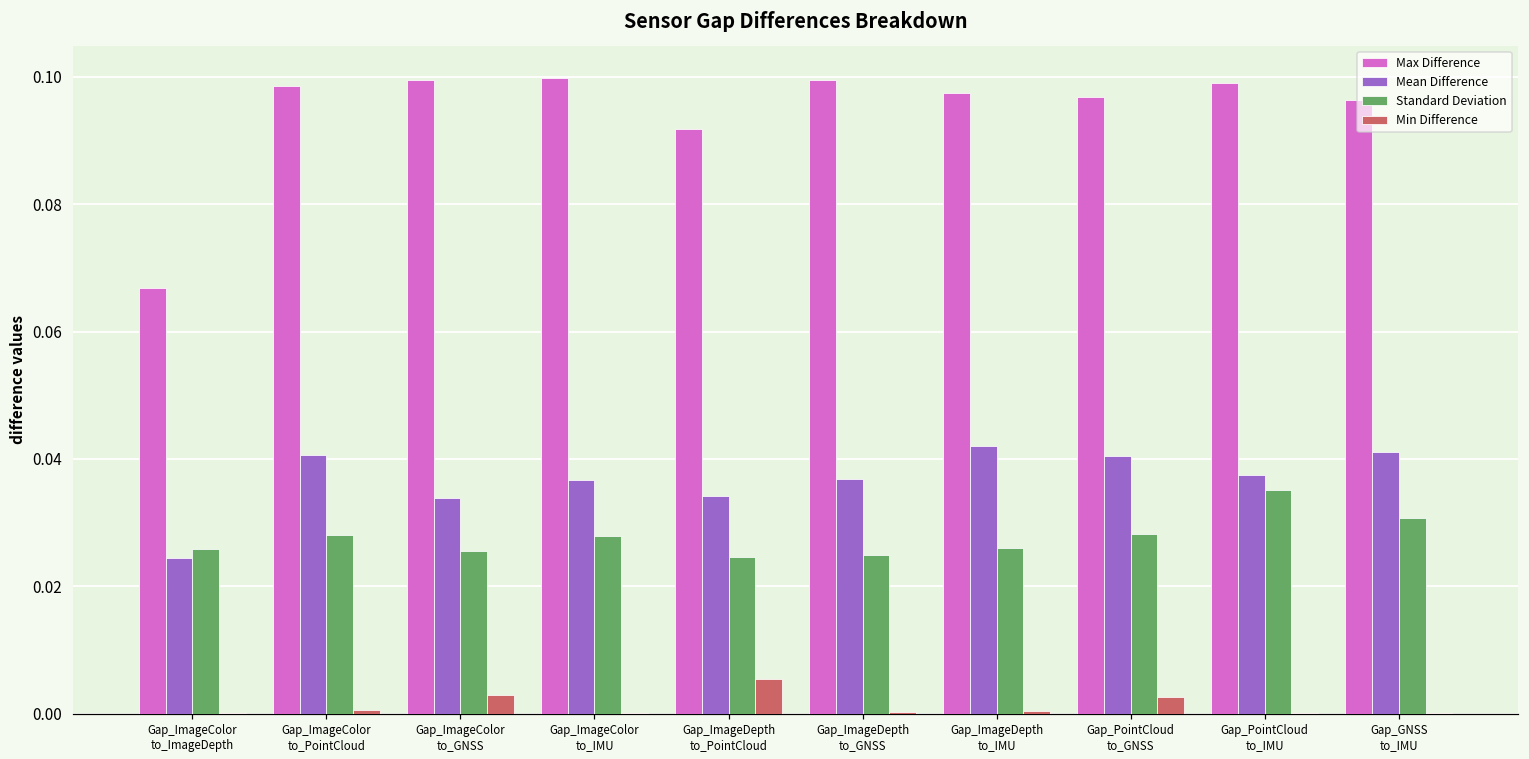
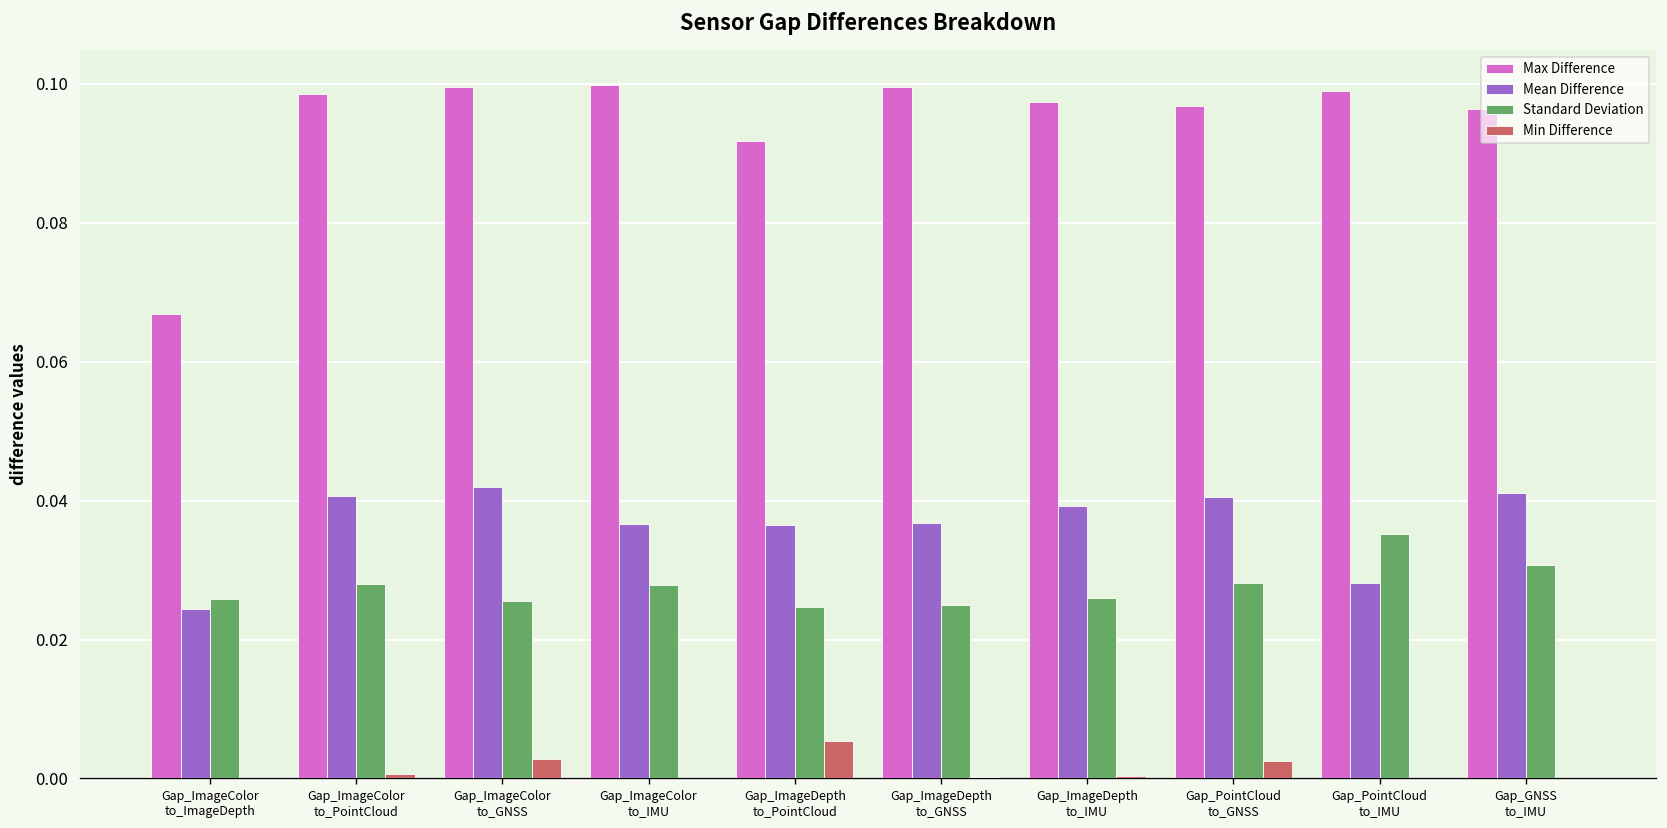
Mean Difference, Gap_ImageColor to_GNSS: 0.034 -> 0.042
Mean Difference, Gap_ImageDepth to_PointCloud: 0.034 -> 0.036
Mean Difference, Gap_ImageDepth to_IMU: 0.042 -> 0.039
Mean Difference, Gap_PointCloud to_IMU: 0.037 -> 0.028
